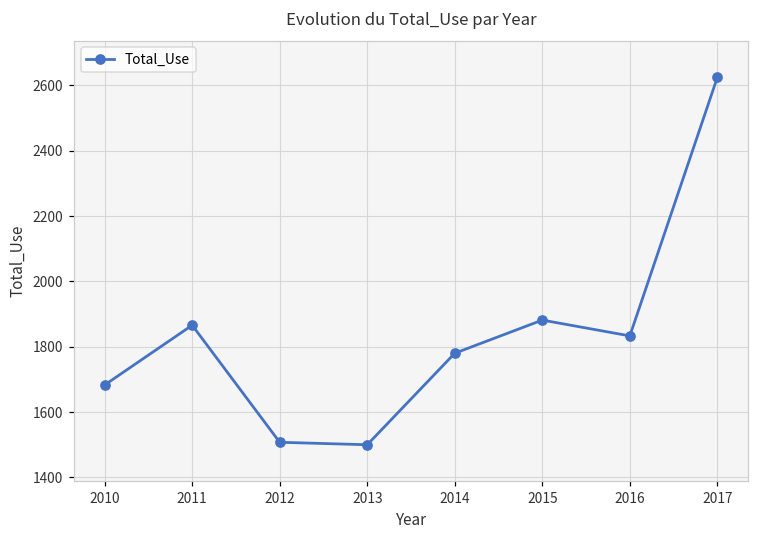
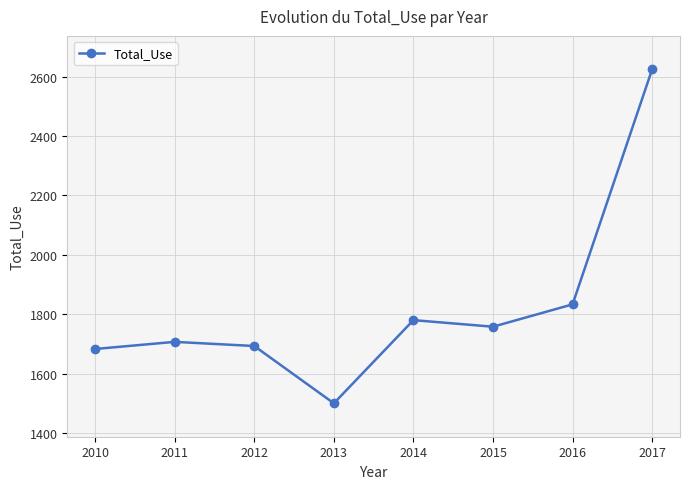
2011: 1870 -> 1710
2012: 1510 -> 1690
2015: 1880 -> 1760
